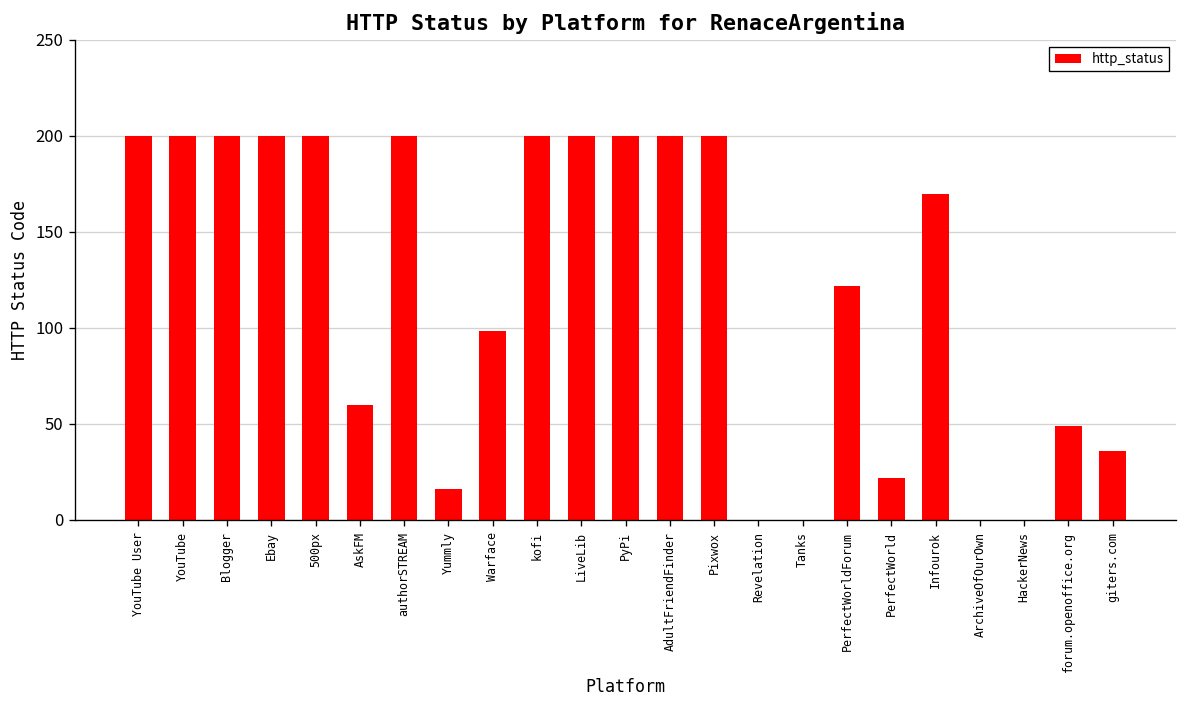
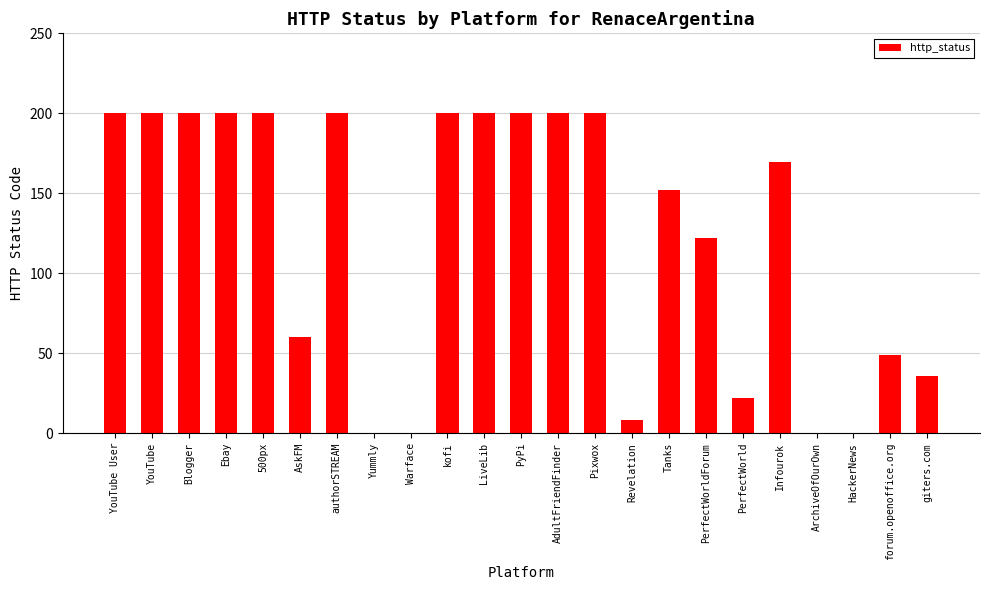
Yummly: 16 -> 0
Warface: 98 -> 0
Revelation: 0 -> 9
Tanks: 0 -> 152
